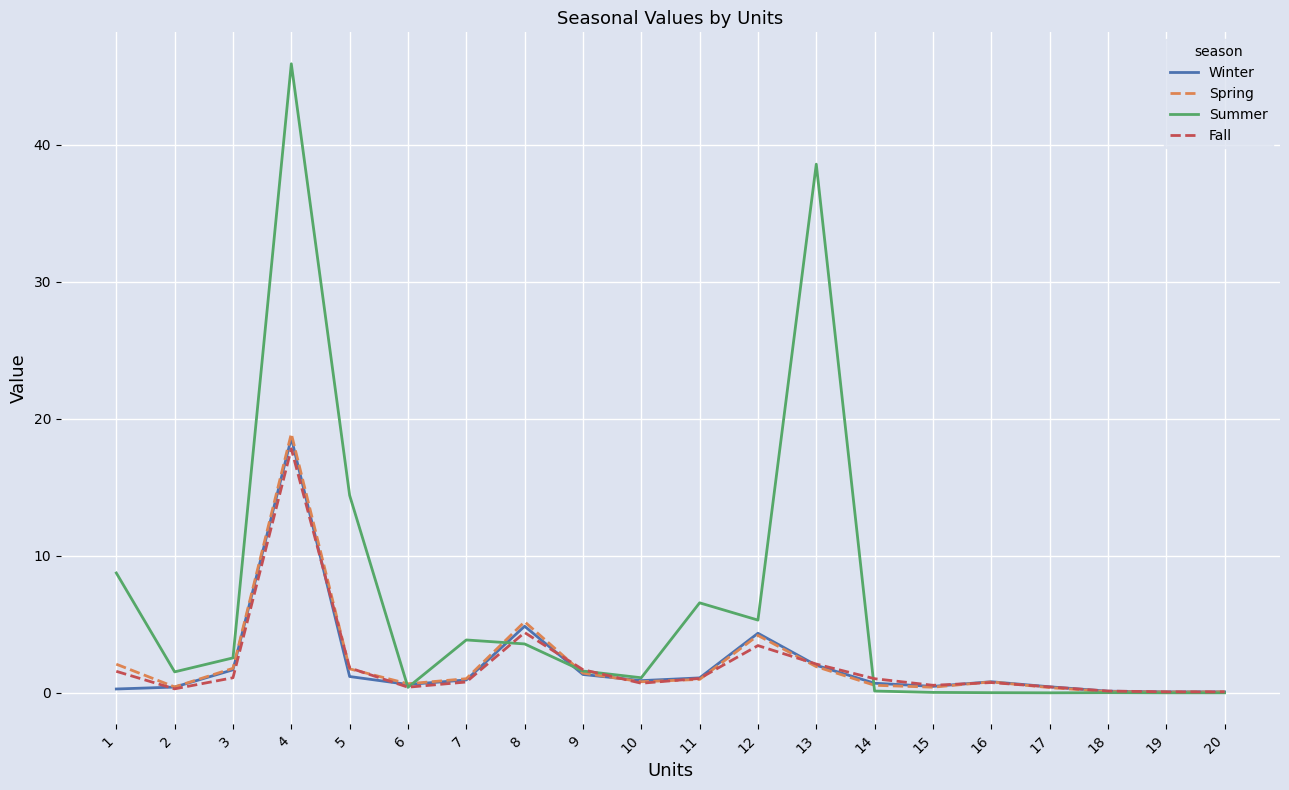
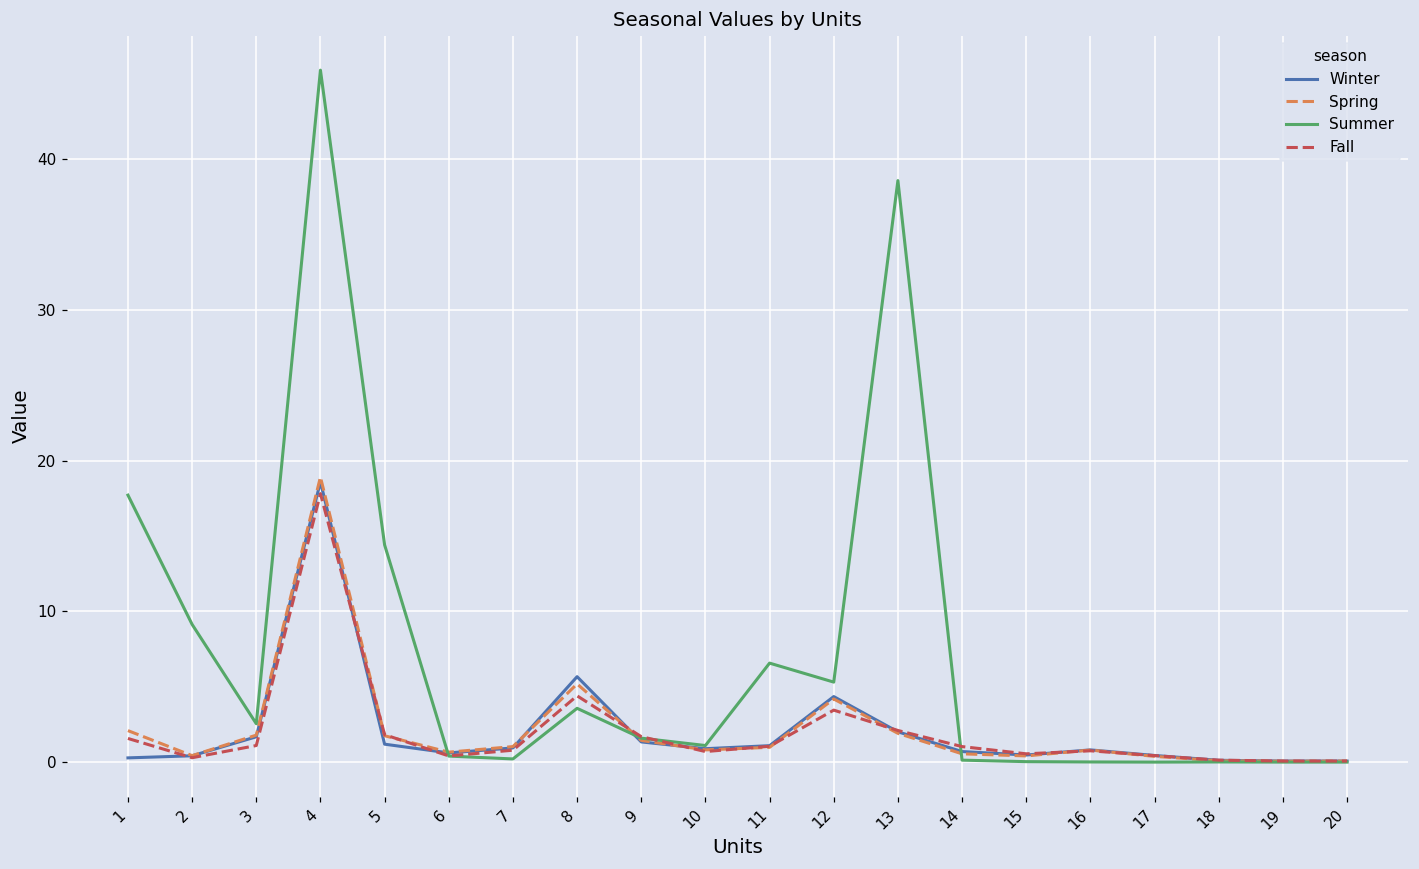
Summer, 1: 8.8 -> 17.7
Summer, 2: 1.5 -> 9.1
Summer, 7: 3.9 -> 0.2
Winter, 8: 4.9 -> 5.7
